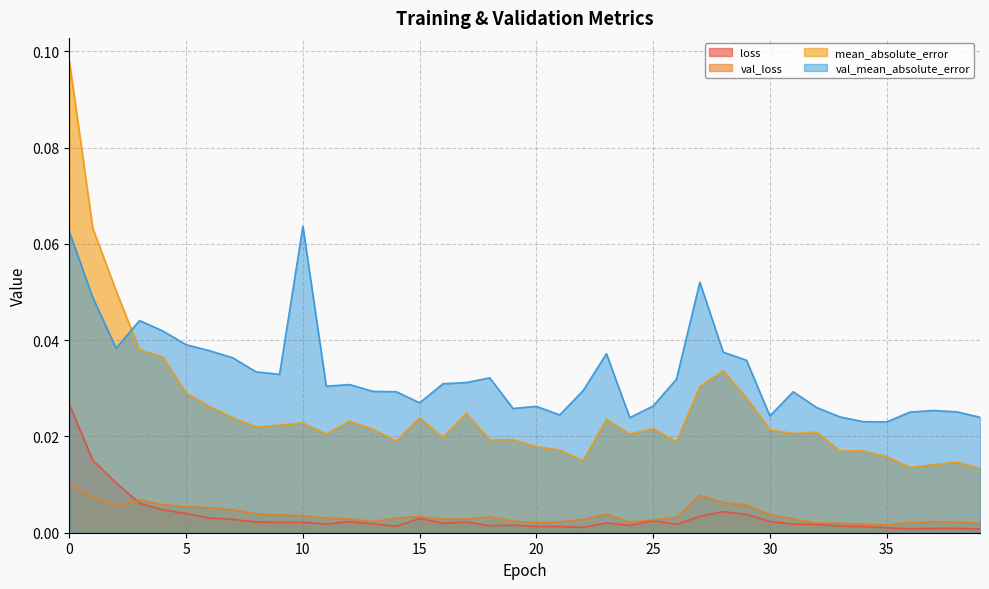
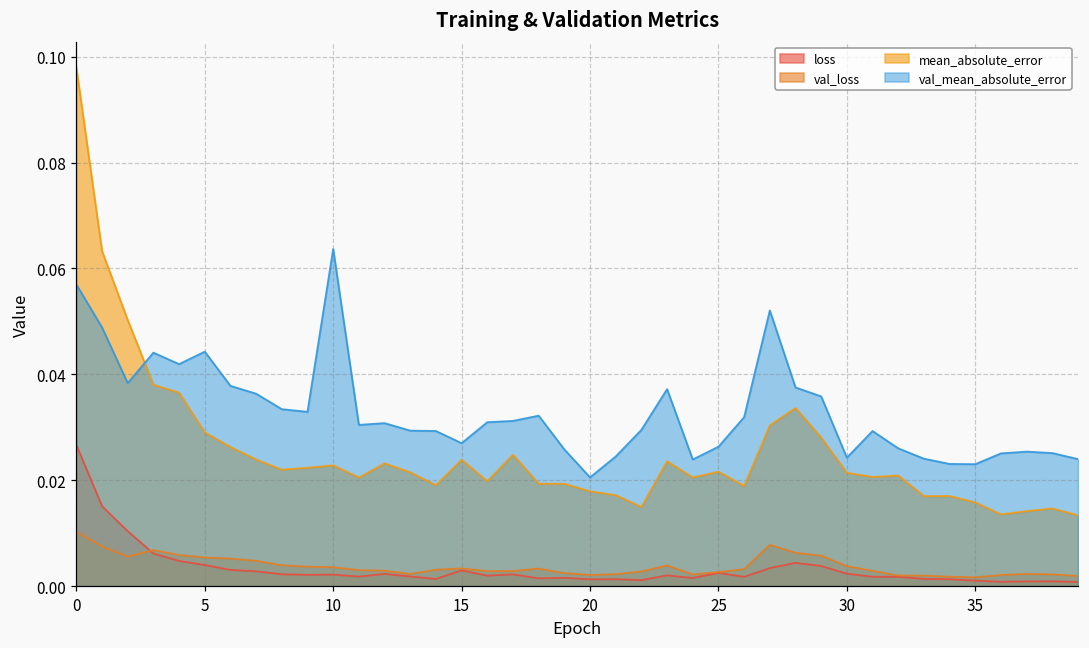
val_mean_absolute_error, 0: 0.062 -> 0.057
val_mean_absolute_error, 5: 0.039 -> 0.044
val_mean_absolute_error, 20: 0.026 -> 0.021
